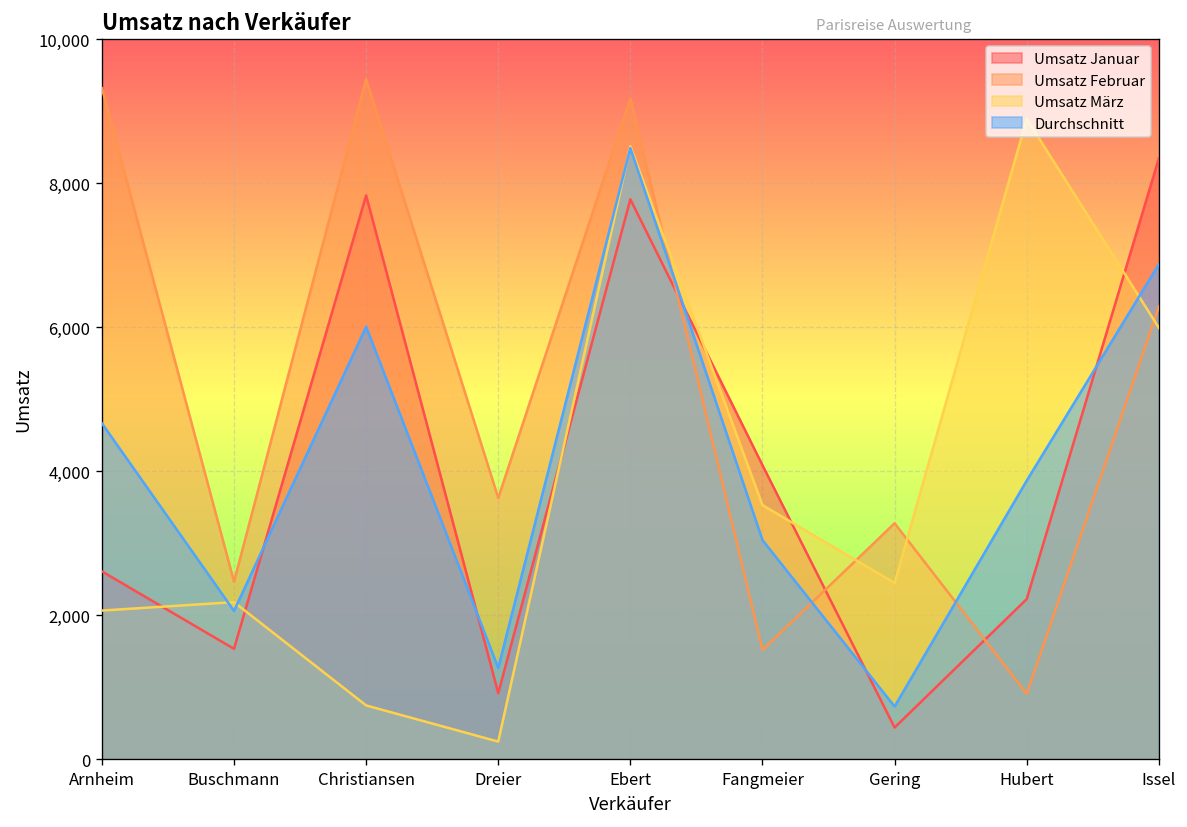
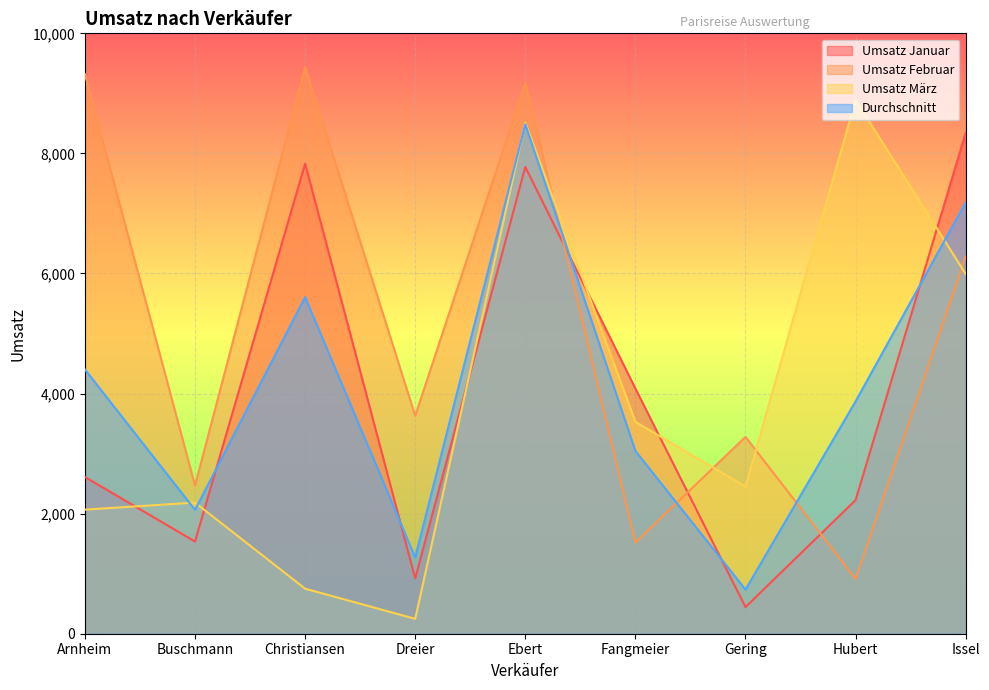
Durchschnitt, Arnheim: 4,700 -> 4,400
Durchschnitt, Christiansen: 6,000 -> 5,600
Durchschnitt, Issel: 6,900 -> 7,200
